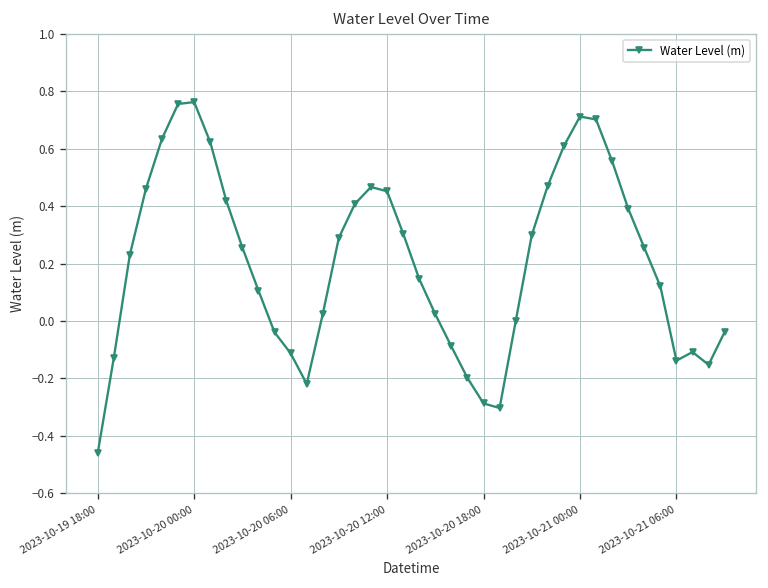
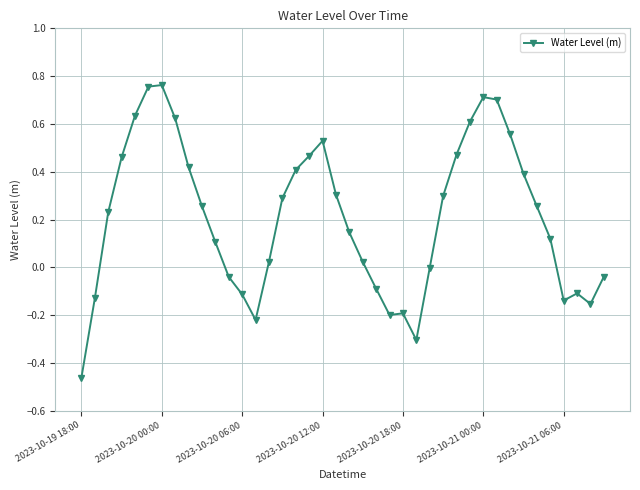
2023-10-20 12:00: 0.45 -> 0.53
2023-10-20 18:00: -0.29 -> -0.19
